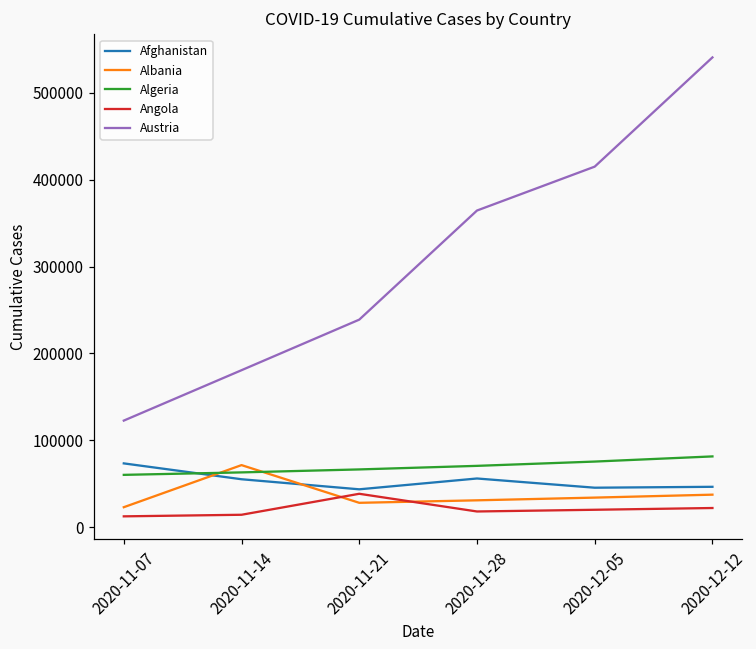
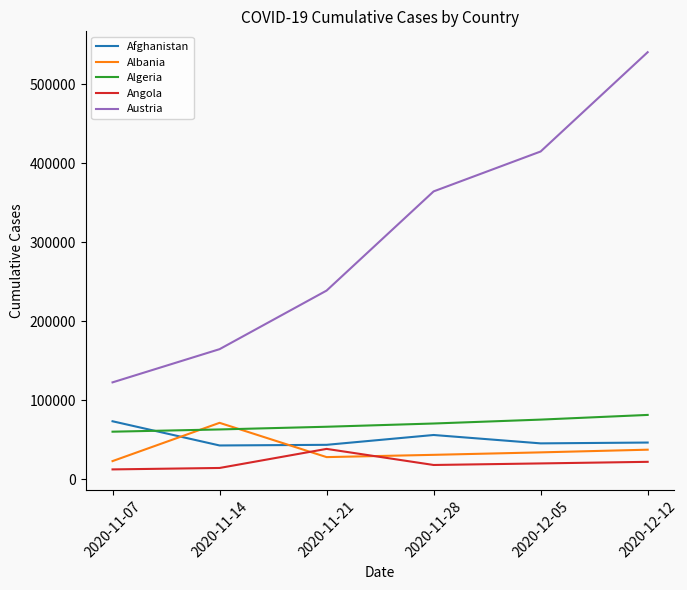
Afghanistan, 2020-11-14: 60000 -> 40000
Austria, 2020-11-14: 180000 -> 160000
